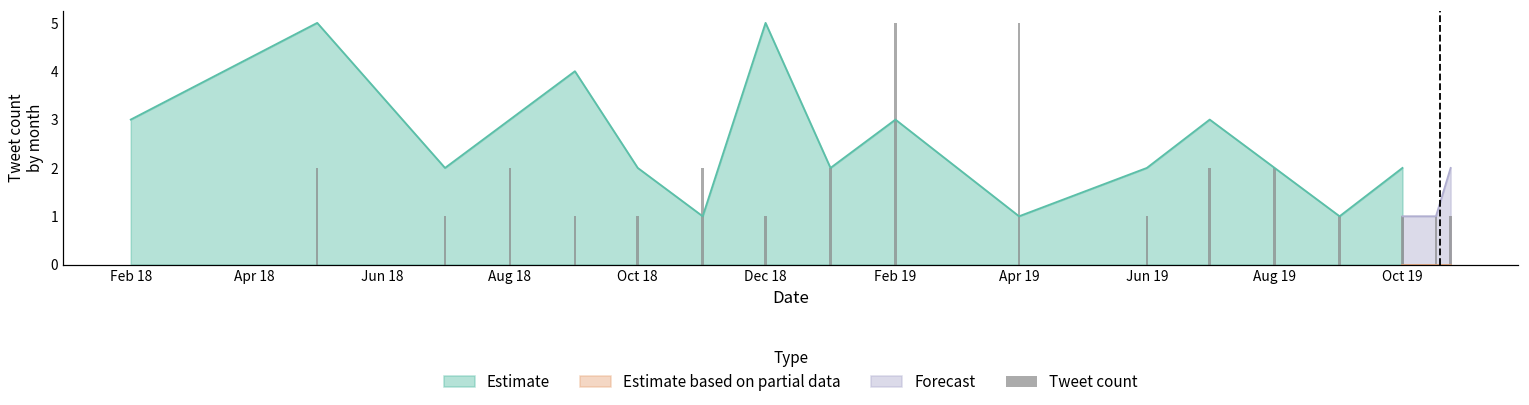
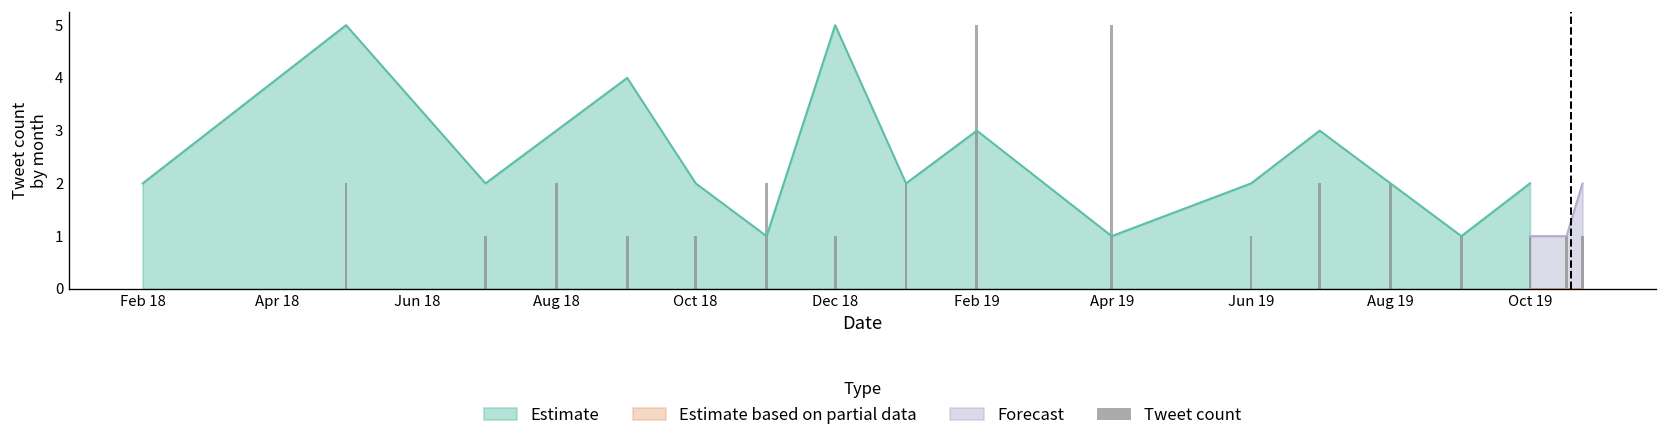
Estimate, Feb 18: 3 -> 2
